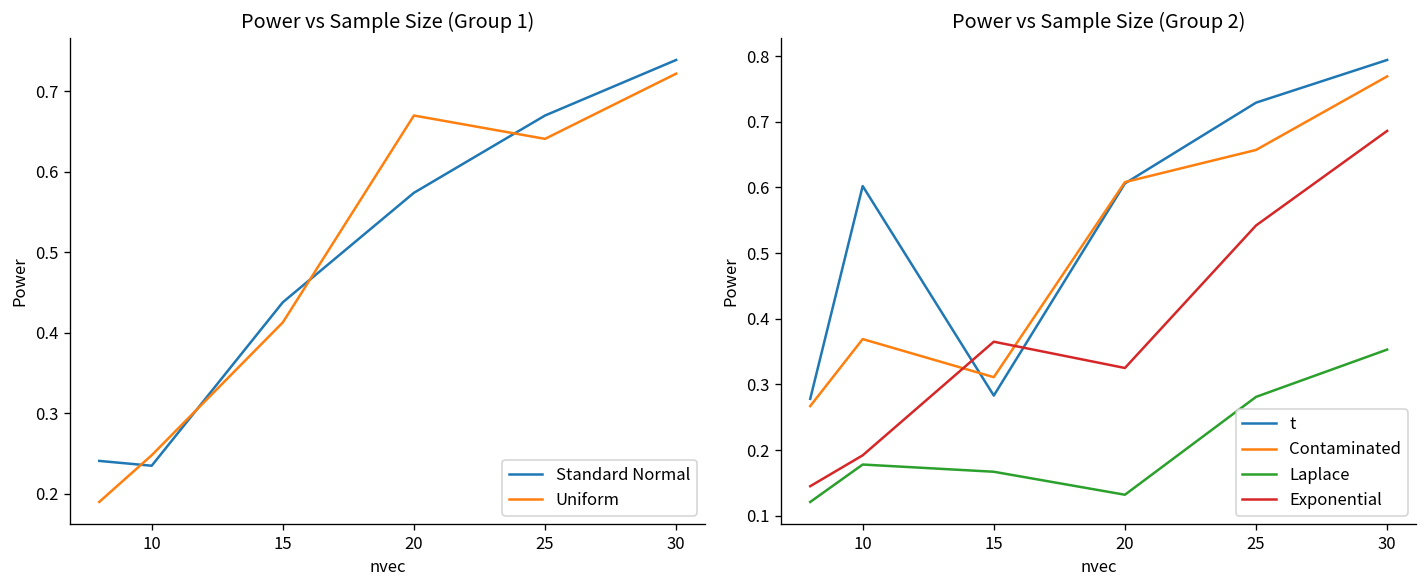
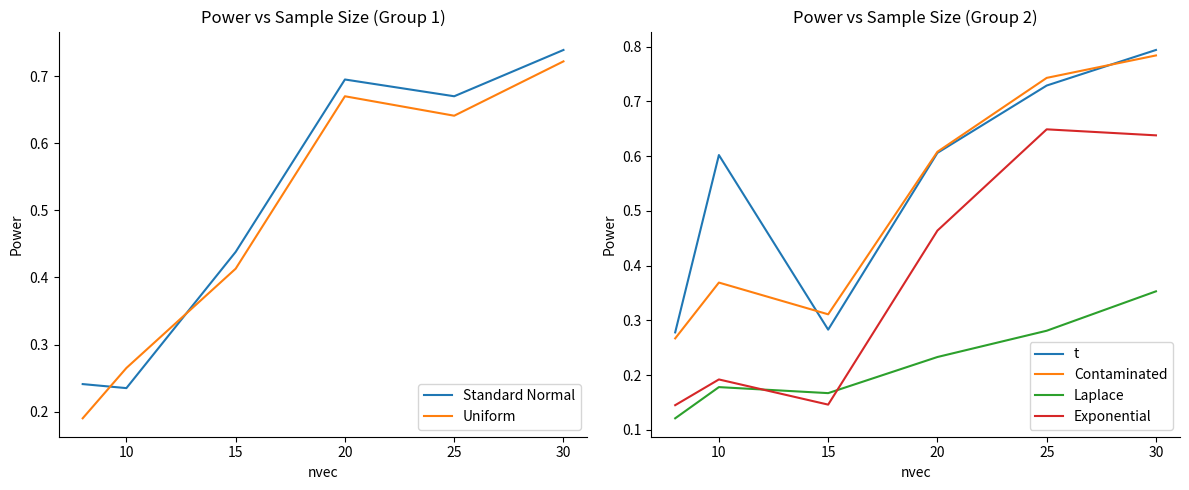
Power vs Sample Size (Group 1), Uniform, 10: 0.25 -> 0.27
Power vs Sample Size (Group 1), Standard Normal, 20: 0.57 -> 0.70
Power vs Sample Size (Group 2), Exponential, 15: 0.37 -> 0.15
Power vs Sample Size (Group 2), Laplace, 20: 0.13 -> 0.23
Power vs Sample Size (Group 2), Exponential, 20: 0.33 -> 0.46
Power vs Sample Size (Group 2), Contaminated, 25: 0.66 -> 0.74
Power vs Sample Size (Group 2), Exponential, 25: 0.54 -> 0.65
Power vs Sample Size (Group 2), Contaminated, 30: 0.77 -> 0.78
Power vs Sample Size (Group 2), Exponential, 30: 0.69 -> 0.64
